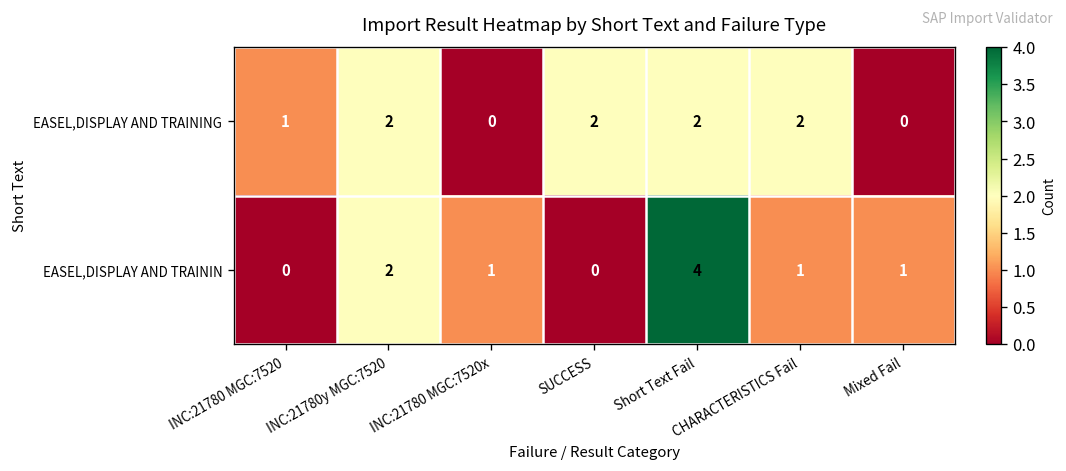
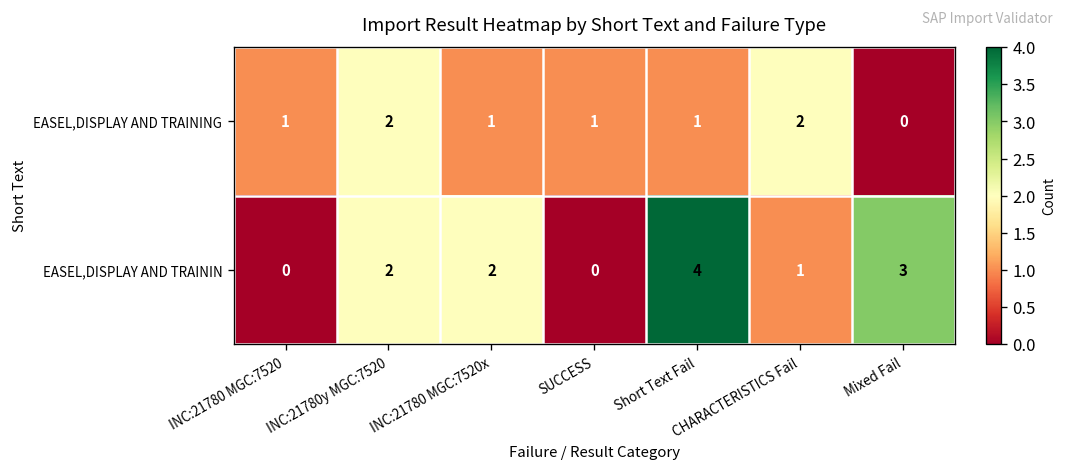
EASEL,DISPLAY AND TRAINING, INC:21780 MGC:7520x: 0 -> 1
EASEL,DISPLAY AND TRAINING, SUCCESS: 2 -> 1
EASEL,DISPLAY AND TRAINING, Short Text Fail: 2 -> 1
EASEL,DISPLAY AND TRAININ, INC:21780 MGC:7520x: 1 -> 2
EASEL,DISPLAY AND TRAININ, Mixed Fail: 1 -> 3
